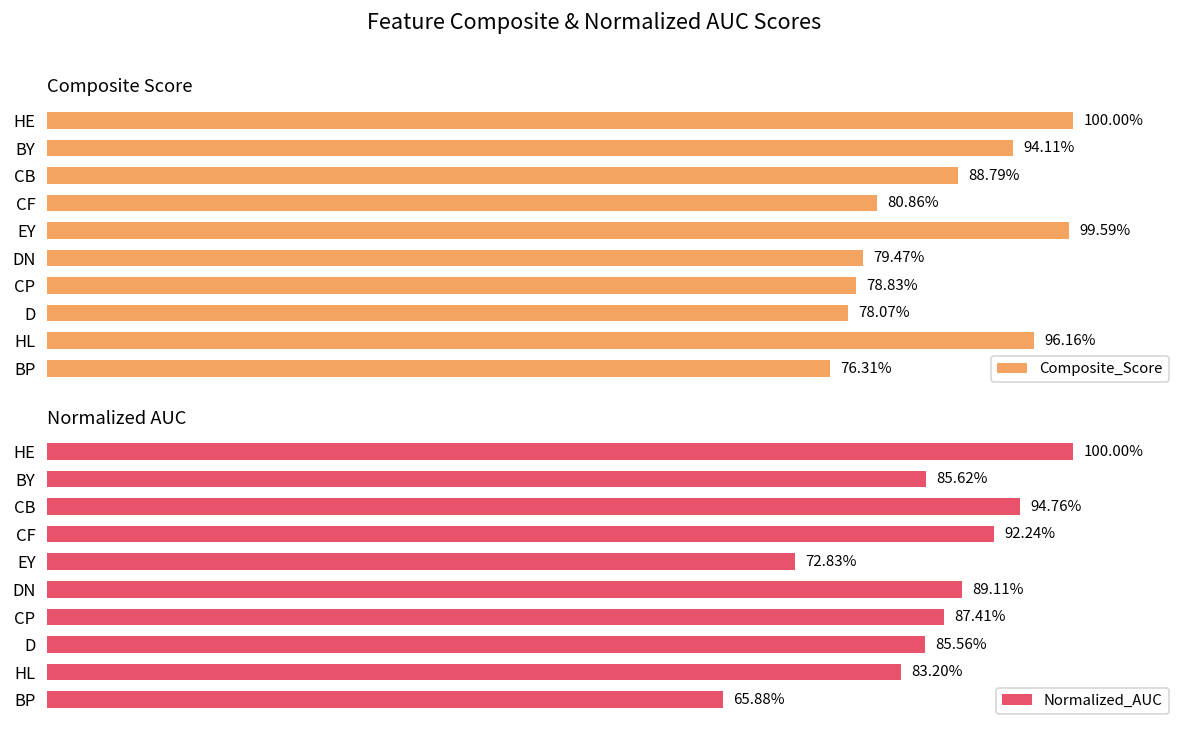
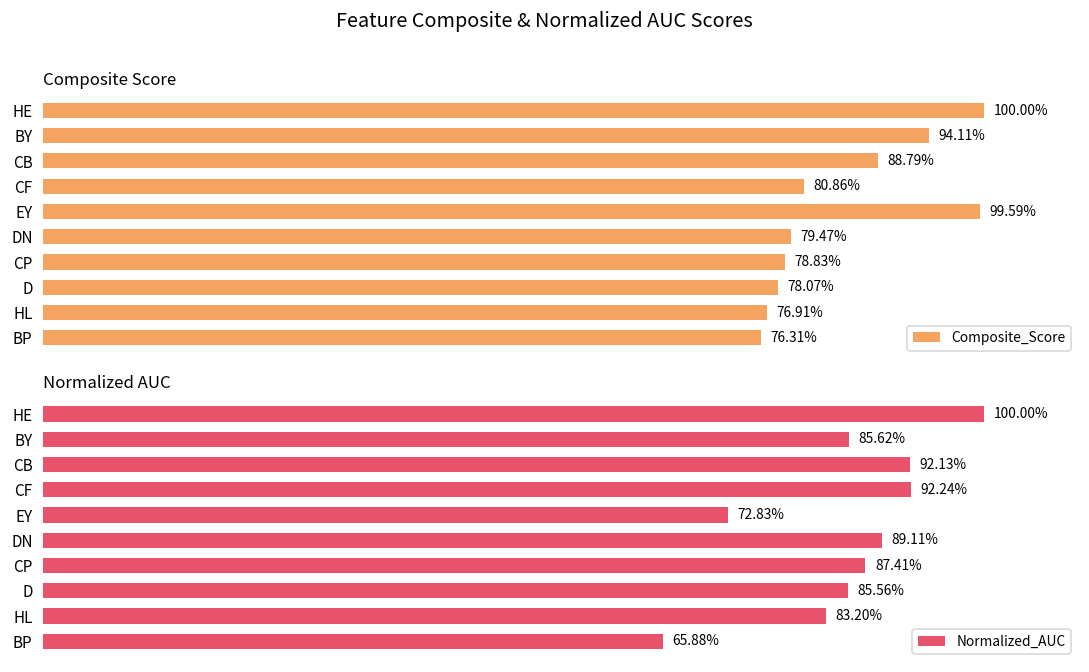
Composite Score, HL: 96.16% -> 76.91%
Normalized AUC, CB: 94.76% -> 92.13%
